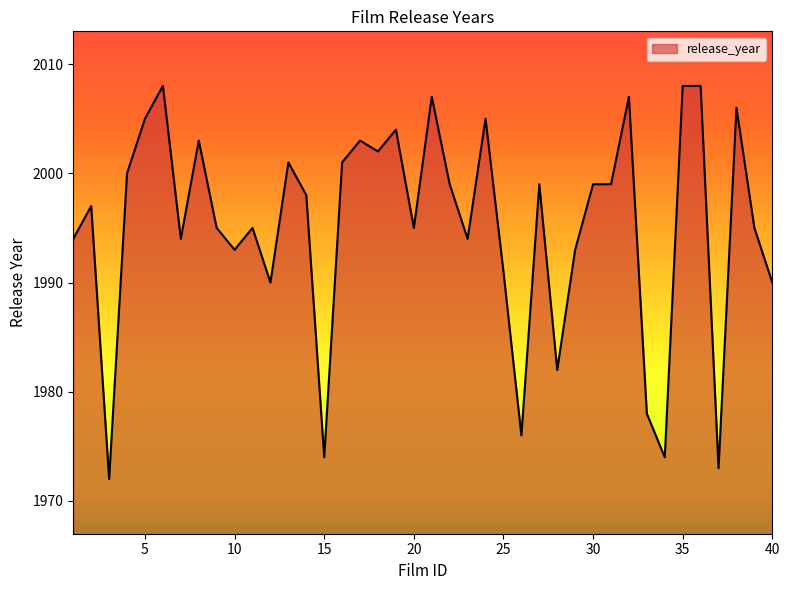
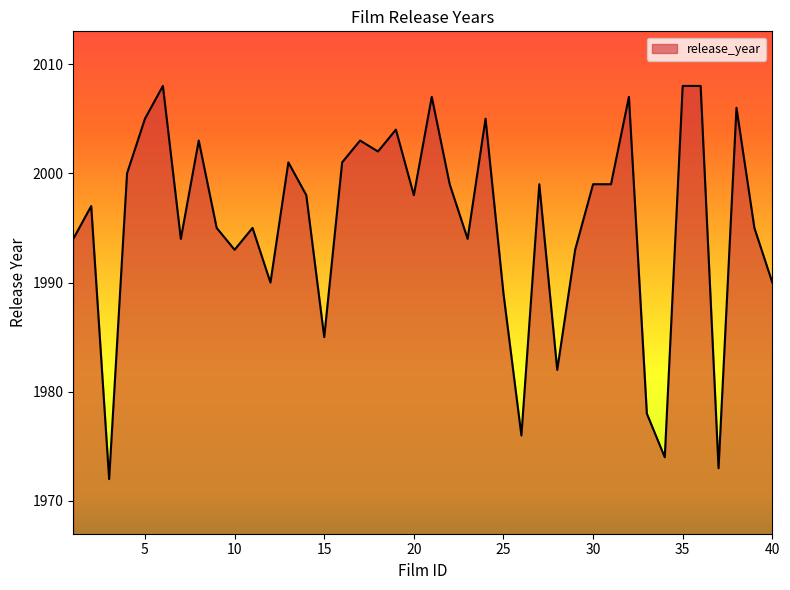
15: 1974 -> 1985
20: 1995 -> 1998
25: 1991 -> 1989
